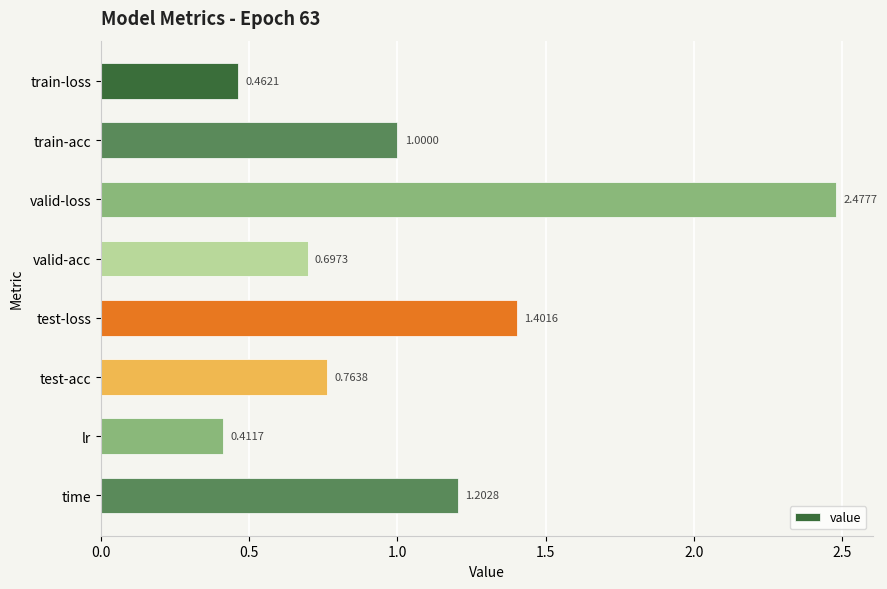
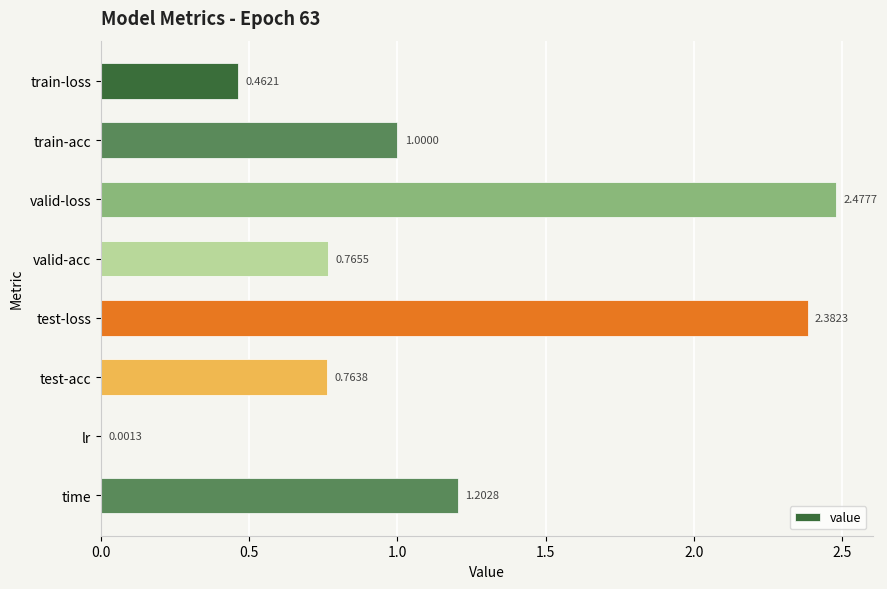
valid-acc: 0.6973 -> 0.7655
test-loss: 1.4016 -> 2.3823
lr: 0.4117 -> 0.0013
